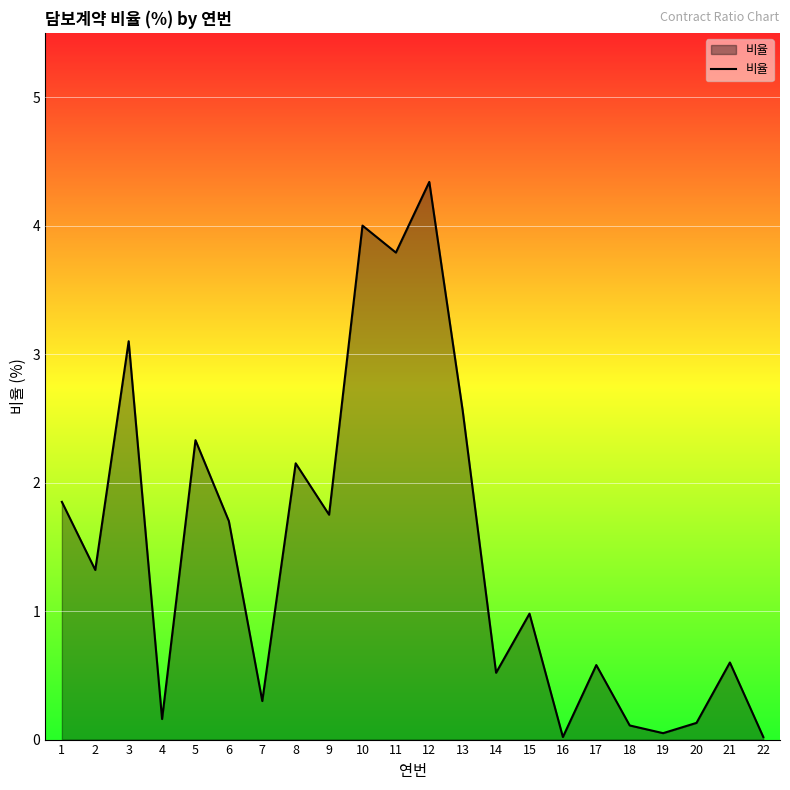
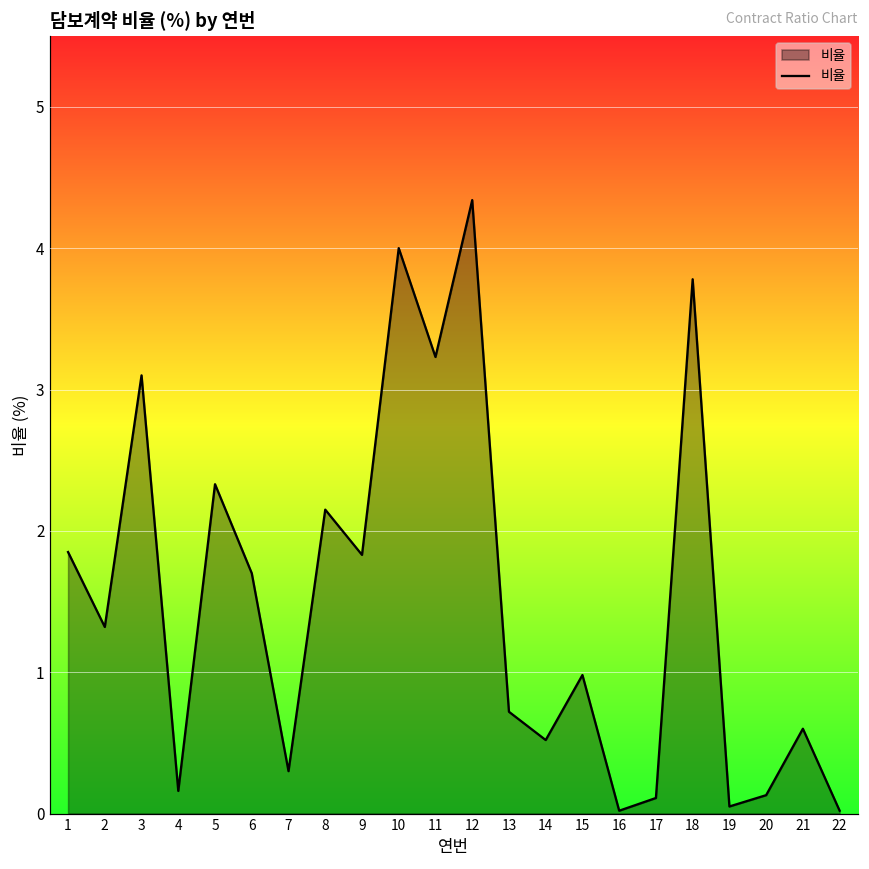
9: 1.75 -> 1.83
11: 3.79 -> 3.23
13: 2.56 -> 0.72
17: 0.58 -> 0.11
18: 0.11 -> 3.78
